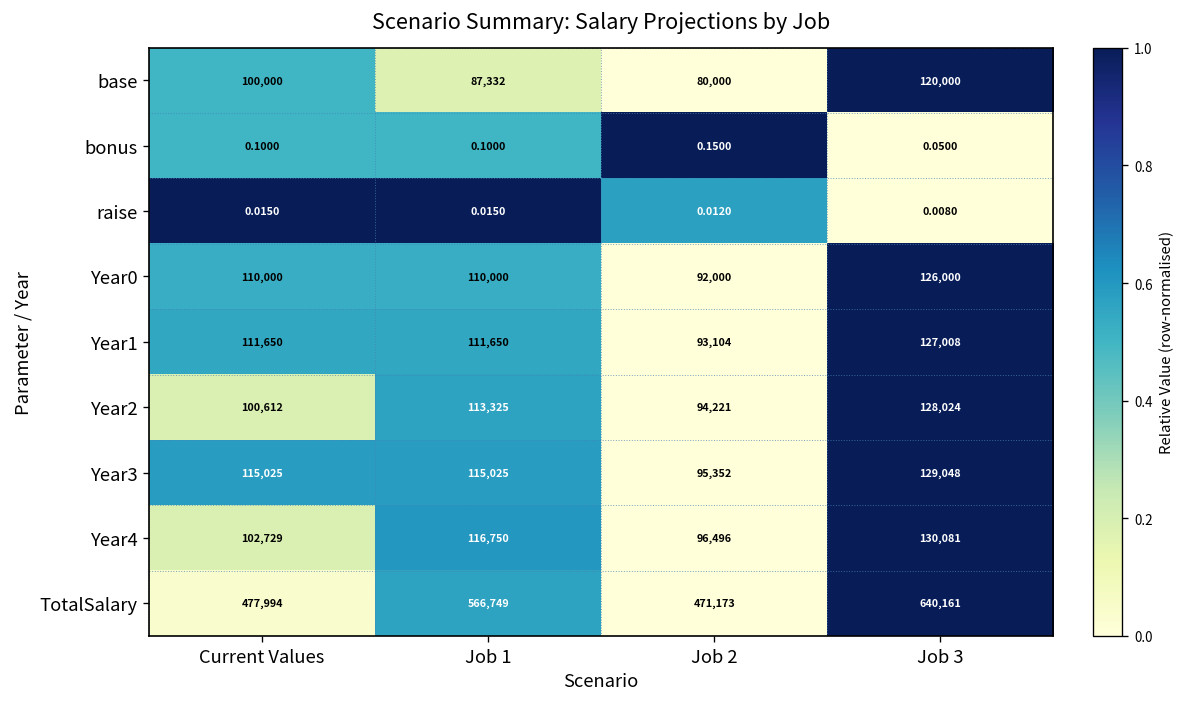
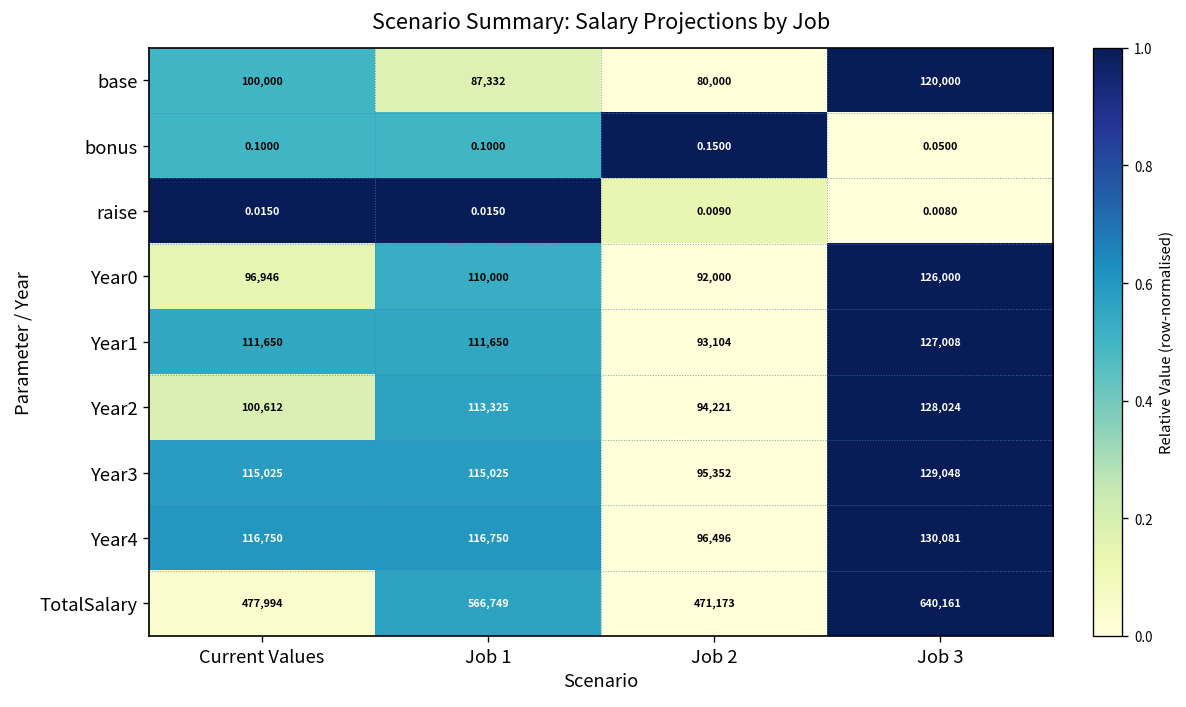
raise, Job 2: 0.0120 -> 0.0090
Year0, Current Values: 110,000 -> 96,946
Year4, Current Values: 102,729 -> 116,750
